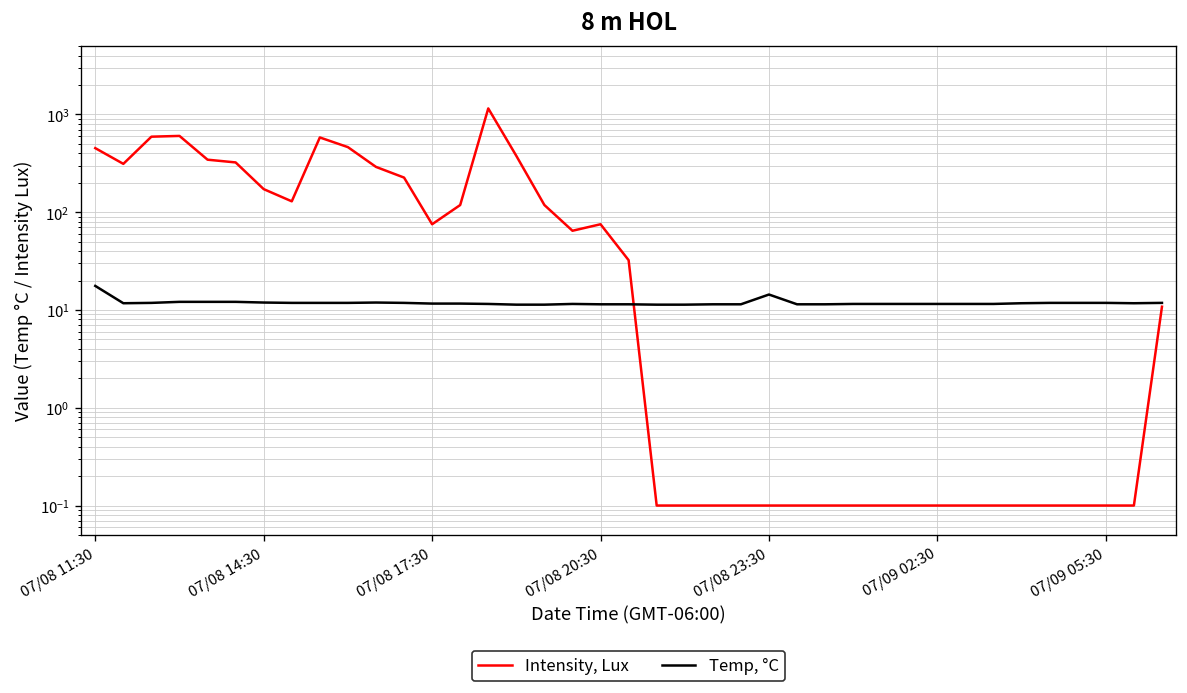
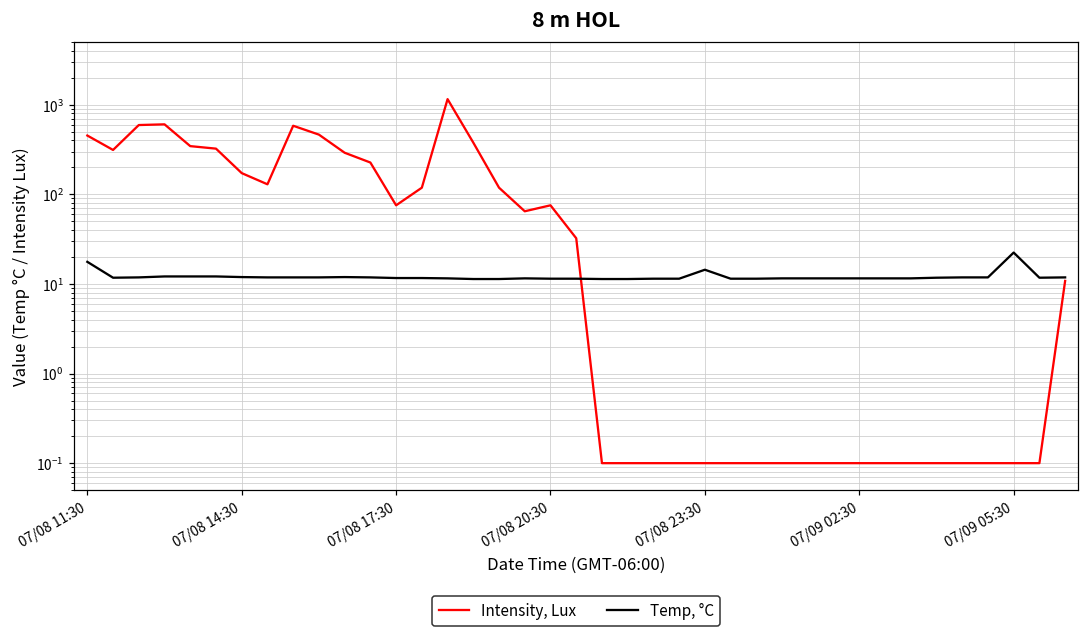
Temp, °C, 07/09 05:30: 12 -> 22
